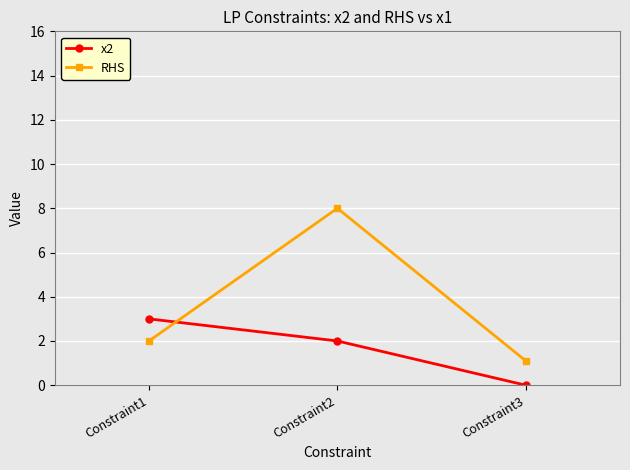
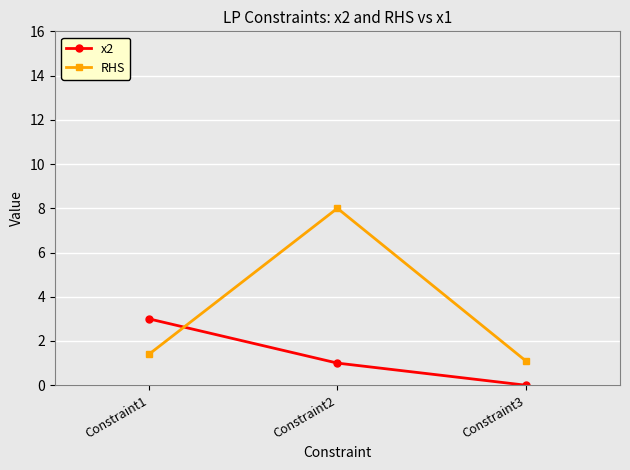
RHS, Constraint1: 2.0 -> 1.4
x2, Constraint2: 2 -> 1
